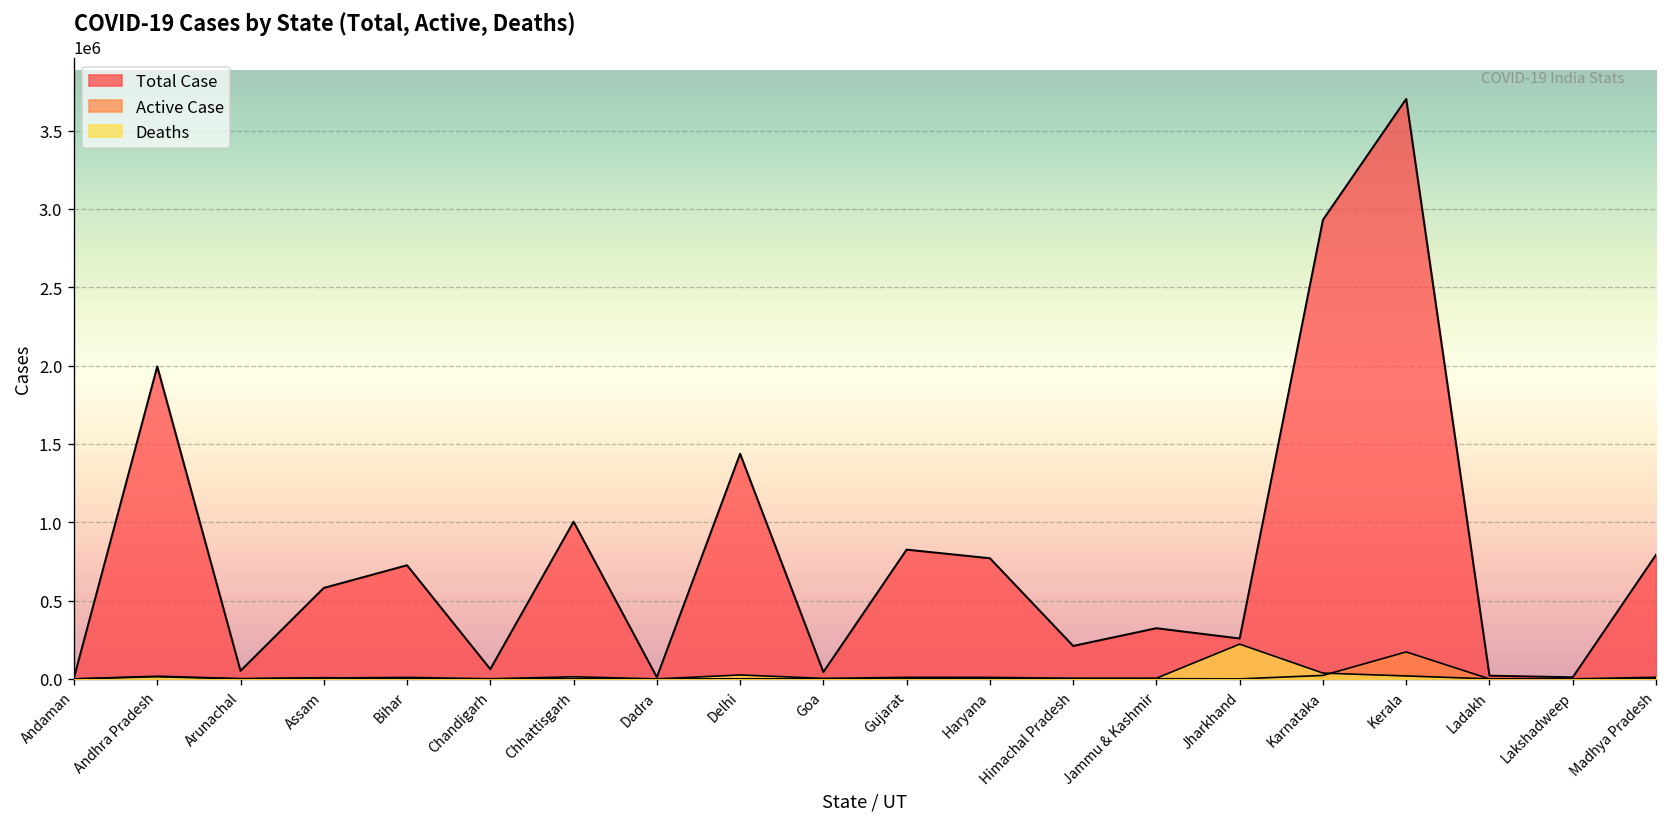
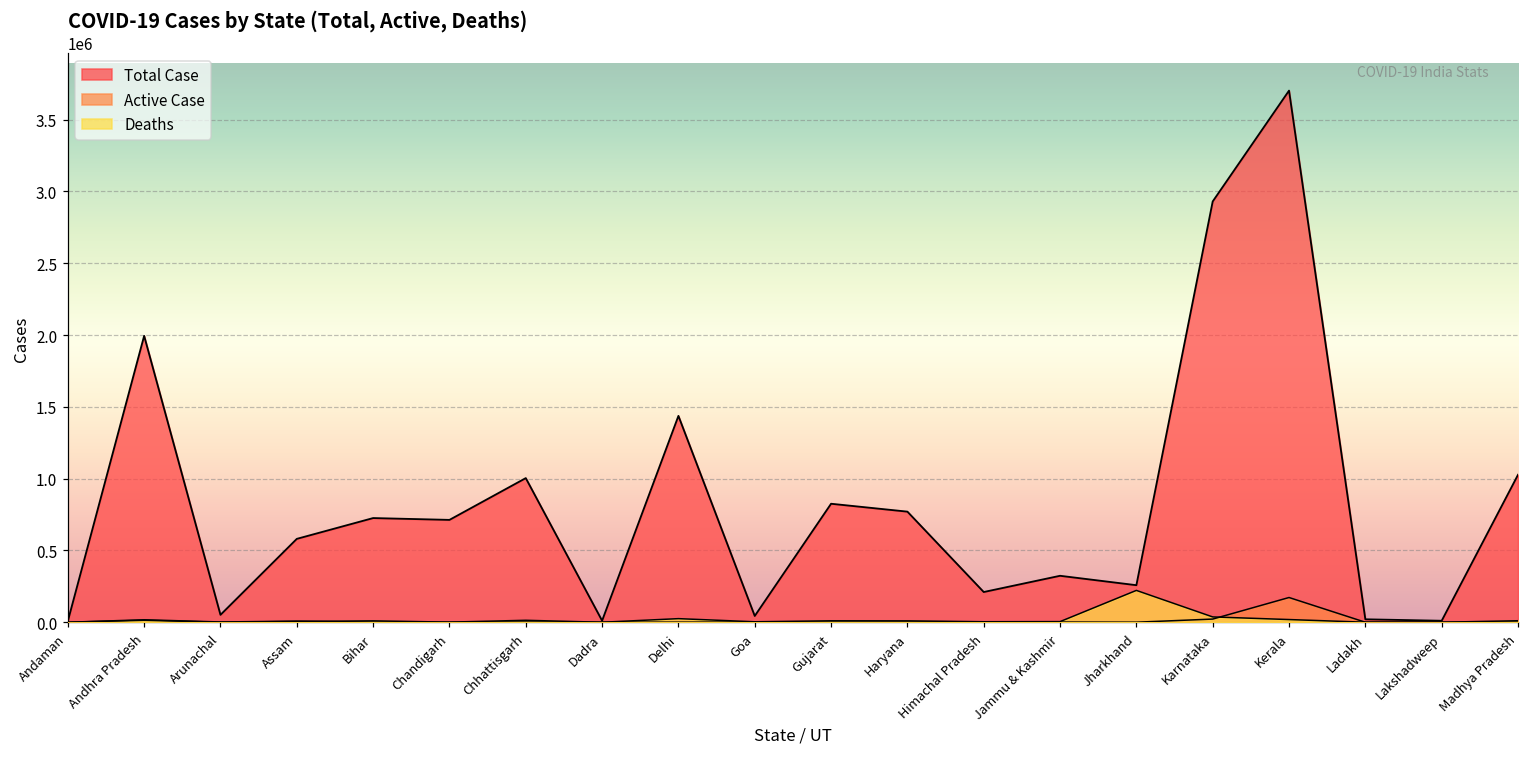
Total Case, Chandigarh: 60000 -> 710000
Total Case, Madhya Pradesh: 790000 -> 1030000
